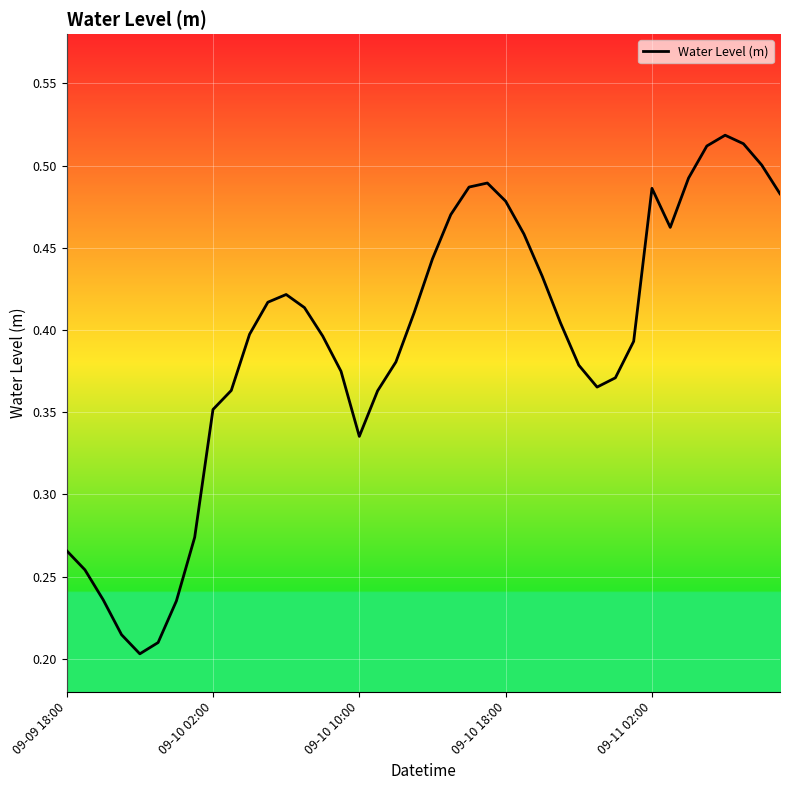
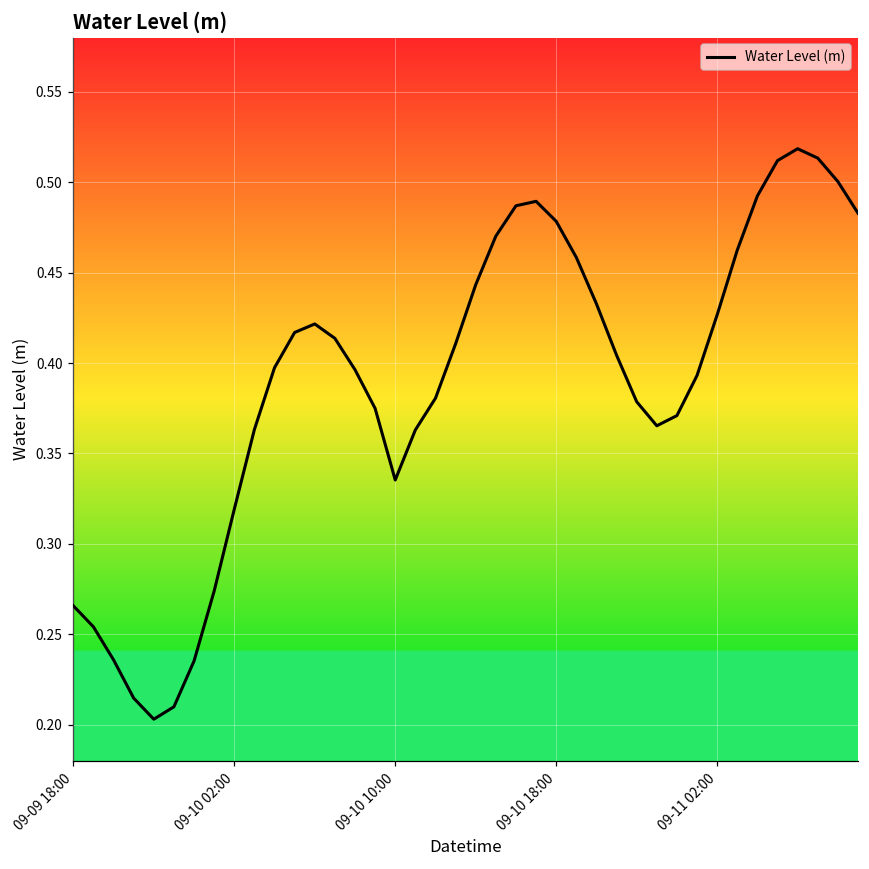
09-10 02:00: 0.352 -> 0.319
09-11 02:00: 0.486 -> 0.427
